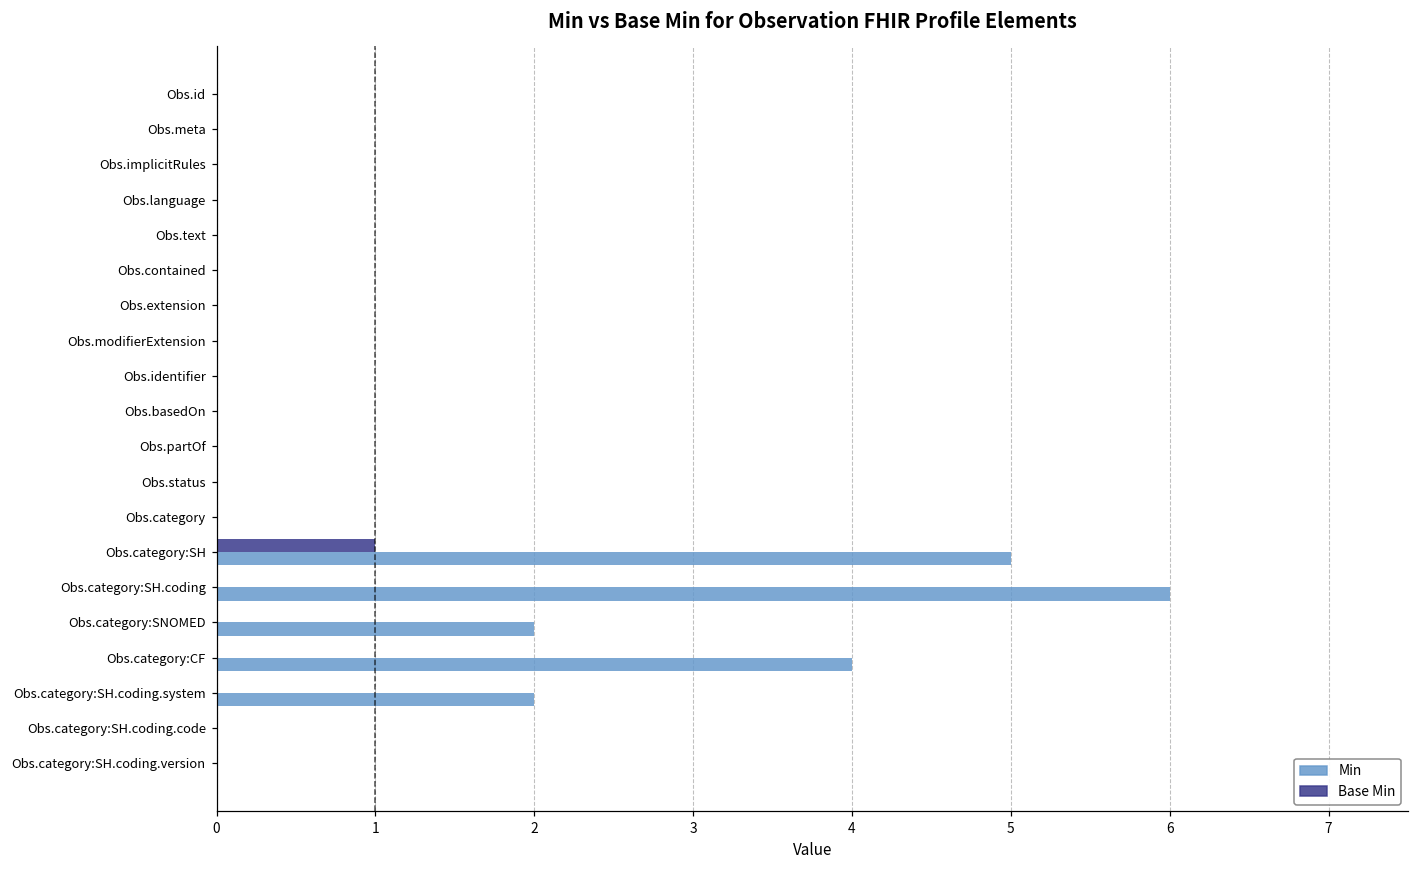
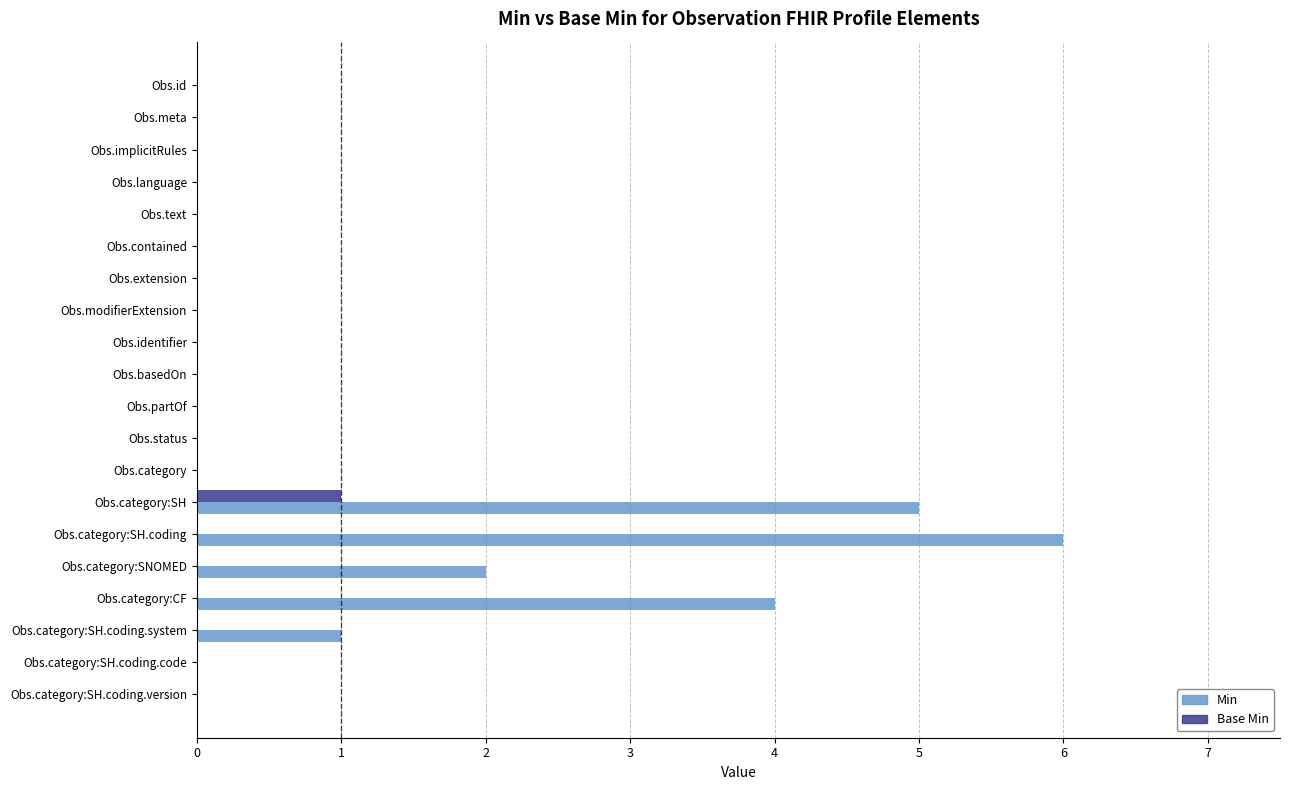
Min, Obs.category:SH.coding.system: 2 -> 1
